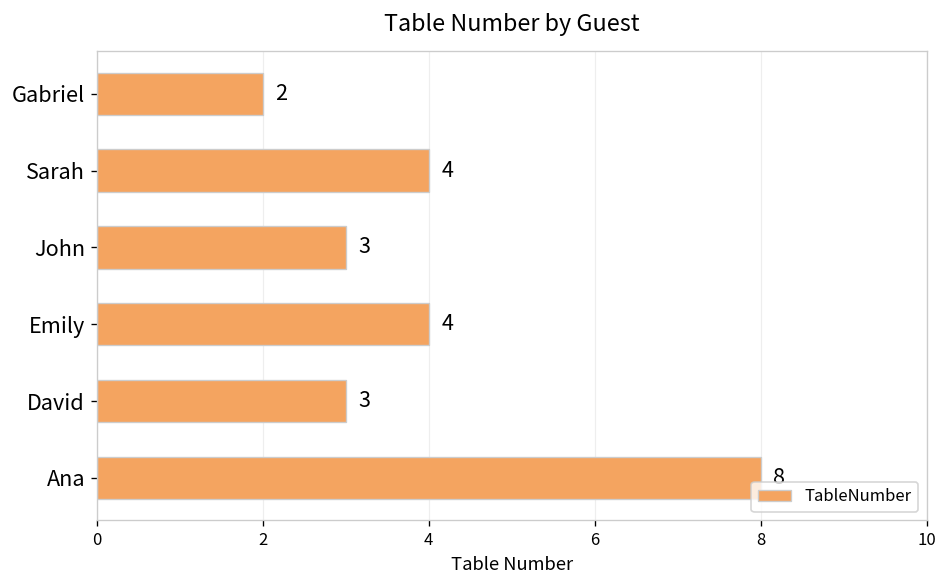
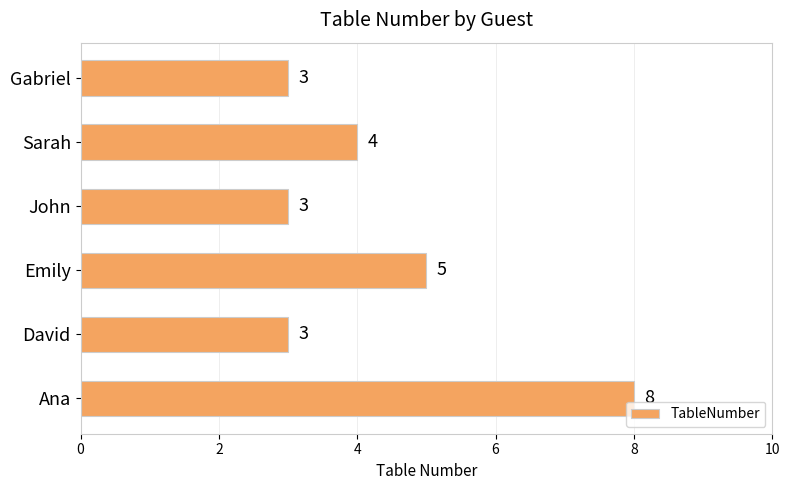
Gabriel: 2 -> 3
Emily: 4 -> 5
